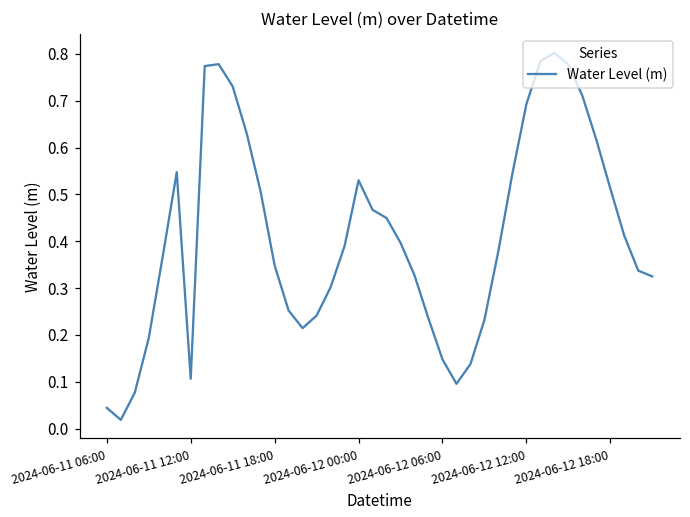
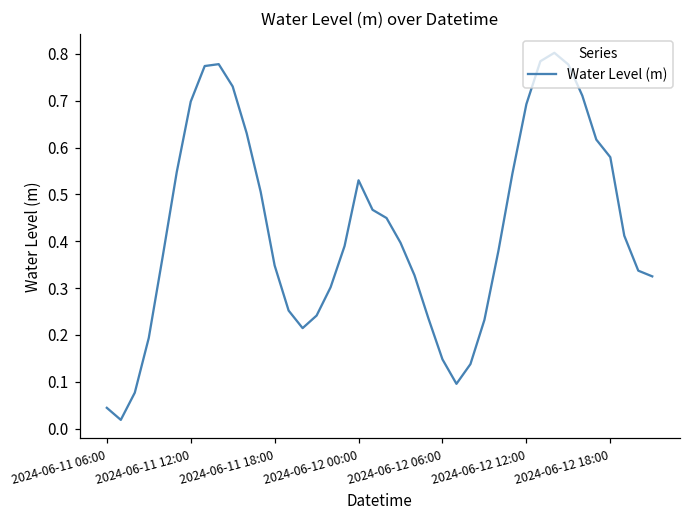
2024-06-11 12:00: 0.11 -> 0.70
2024-06-12 18:00: 0.51 -> 0.58
